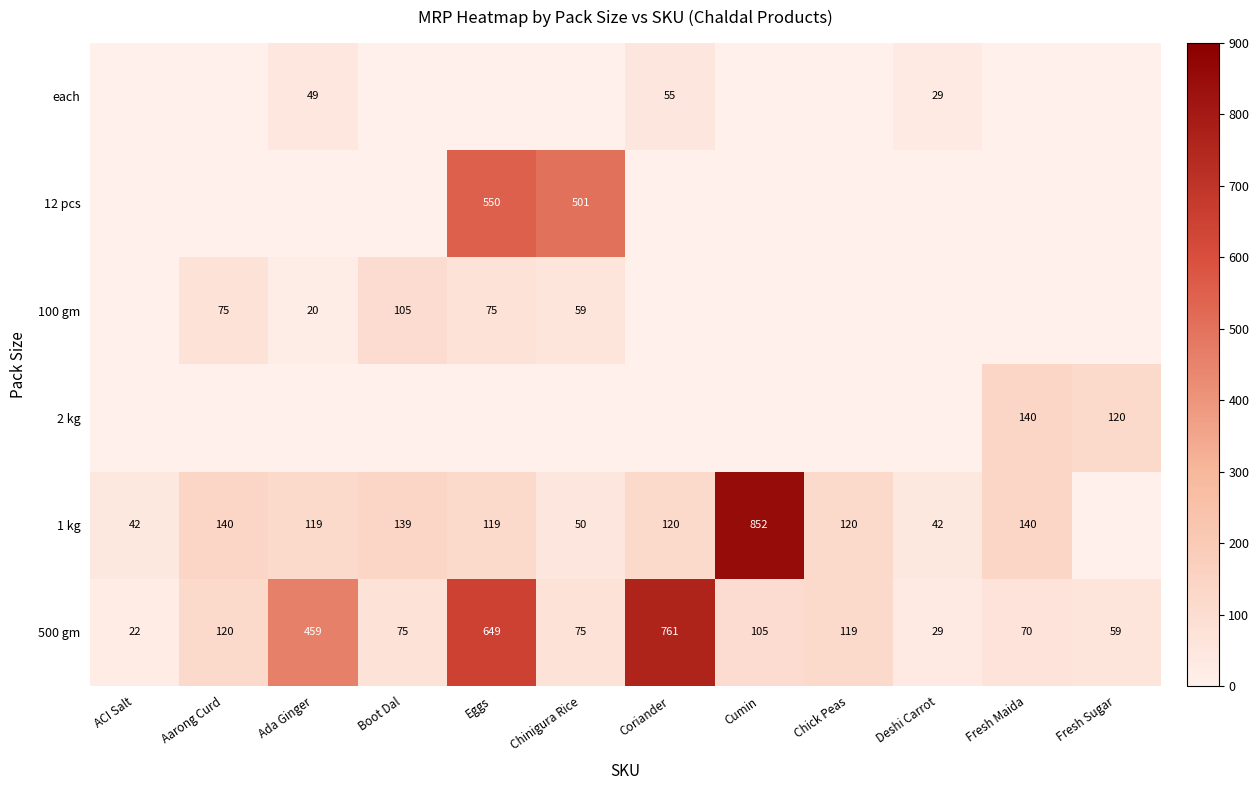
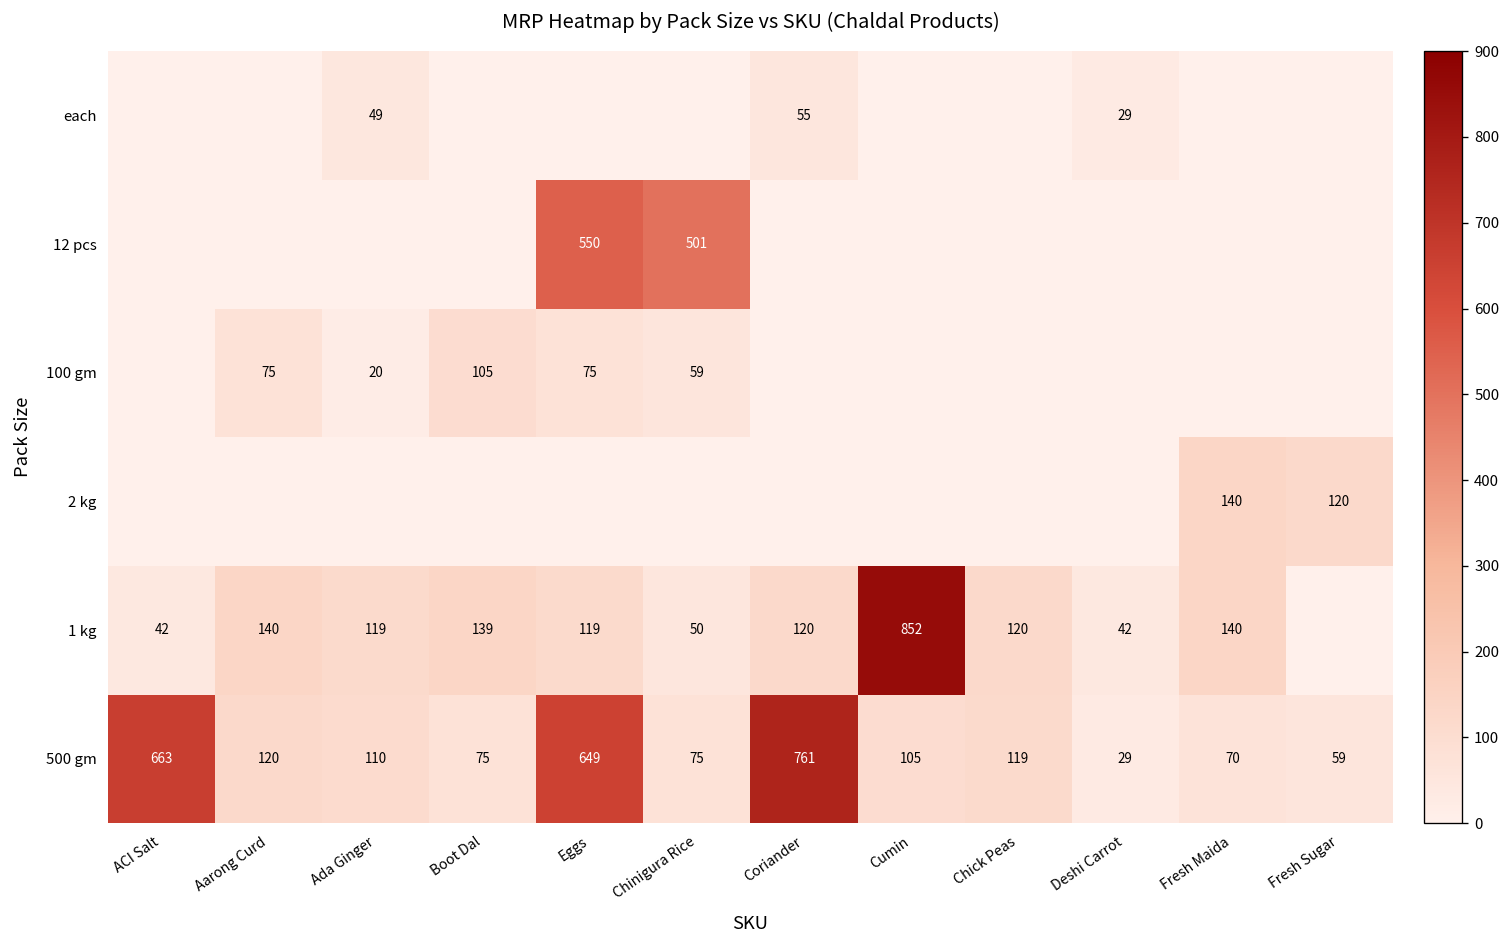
500 gm, ACI Salt: 22 -> 663
500 gm, Ada Ginger: 459 -> 110
